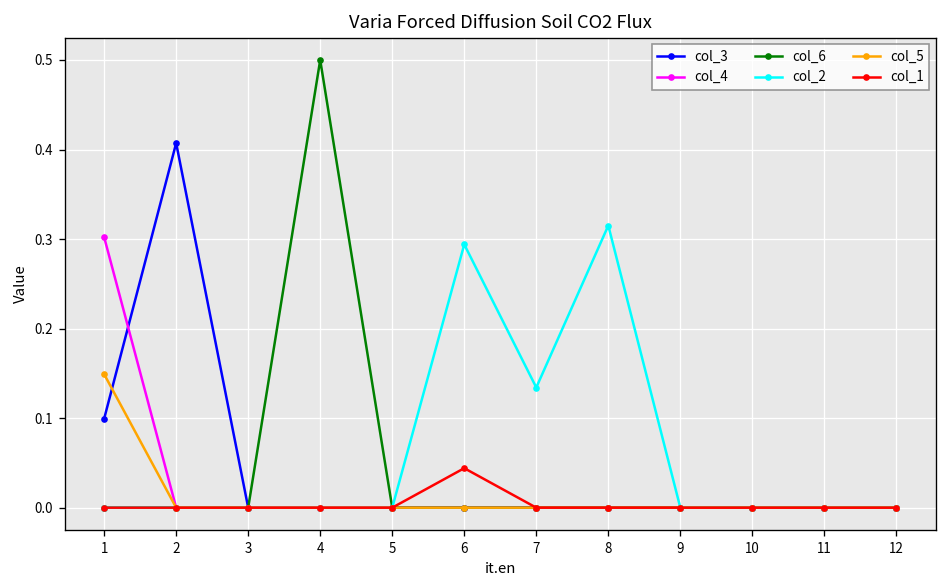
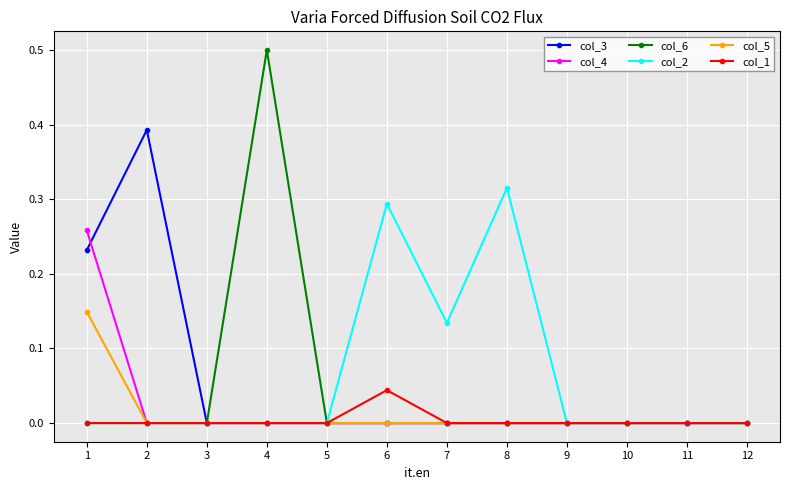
col_3, 1: 0.10 -> 0.23
col_4, 1: 0.30 -> 0.26
col_3, 2: 0.41 -> 0.39
